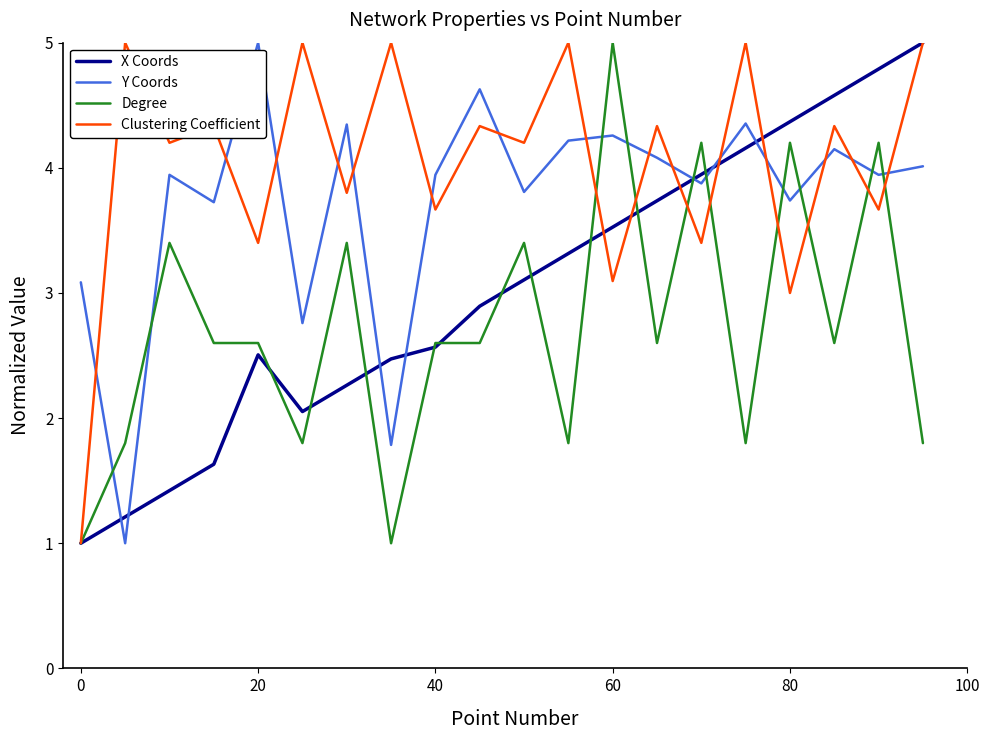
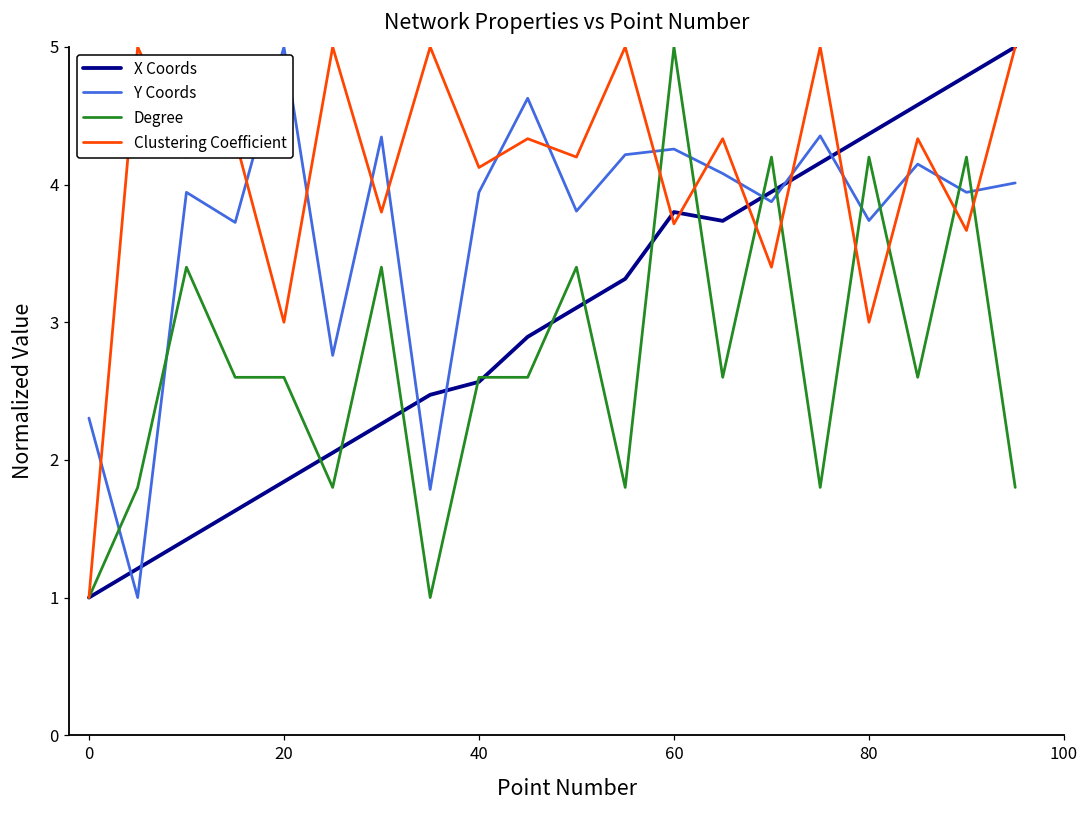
Y Coords, 0: 3.08 -> 2.30
X Coords, 20: 2.51 -> 1.84
Clustering Coefficient, 20: 3.40 -> 3.00
Clustering Coefficient, 40: 3.67 -> 4.12
X Coords, 60: 3.53 -> 3.80
Clustering Coefficient, 60: 3.10 -> 3.71
